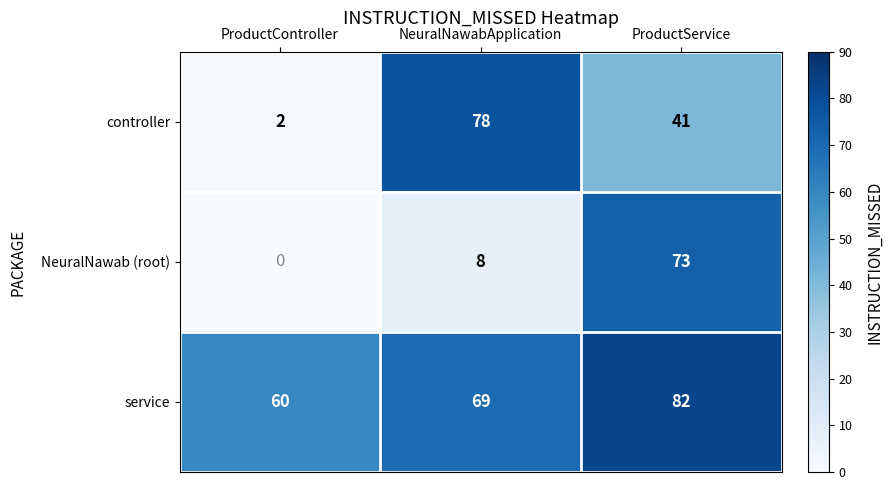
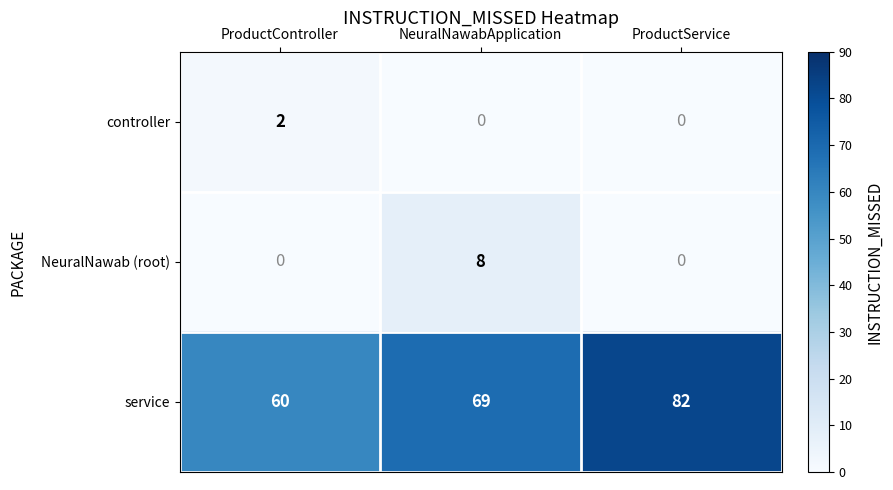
controller, NeuralNawabApplication: 78 -> 0
controller, ProductService: 41 -> 0
NeuralNawab (root), ProductService: 73 -> 0
